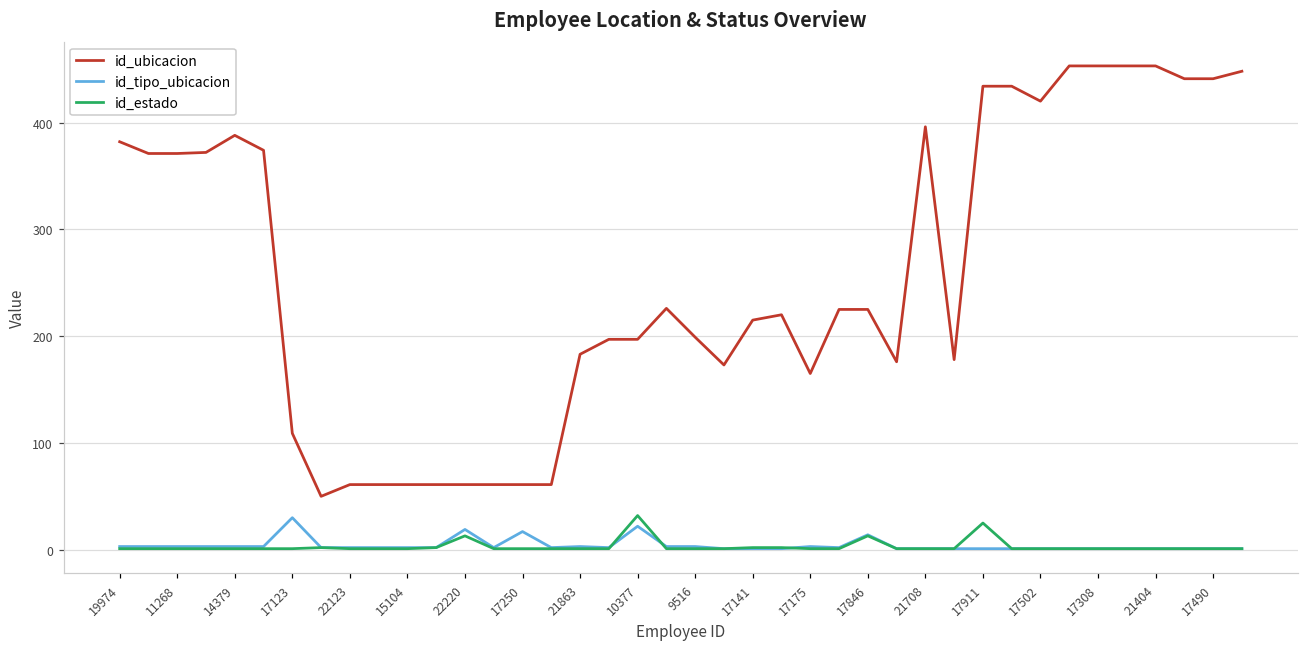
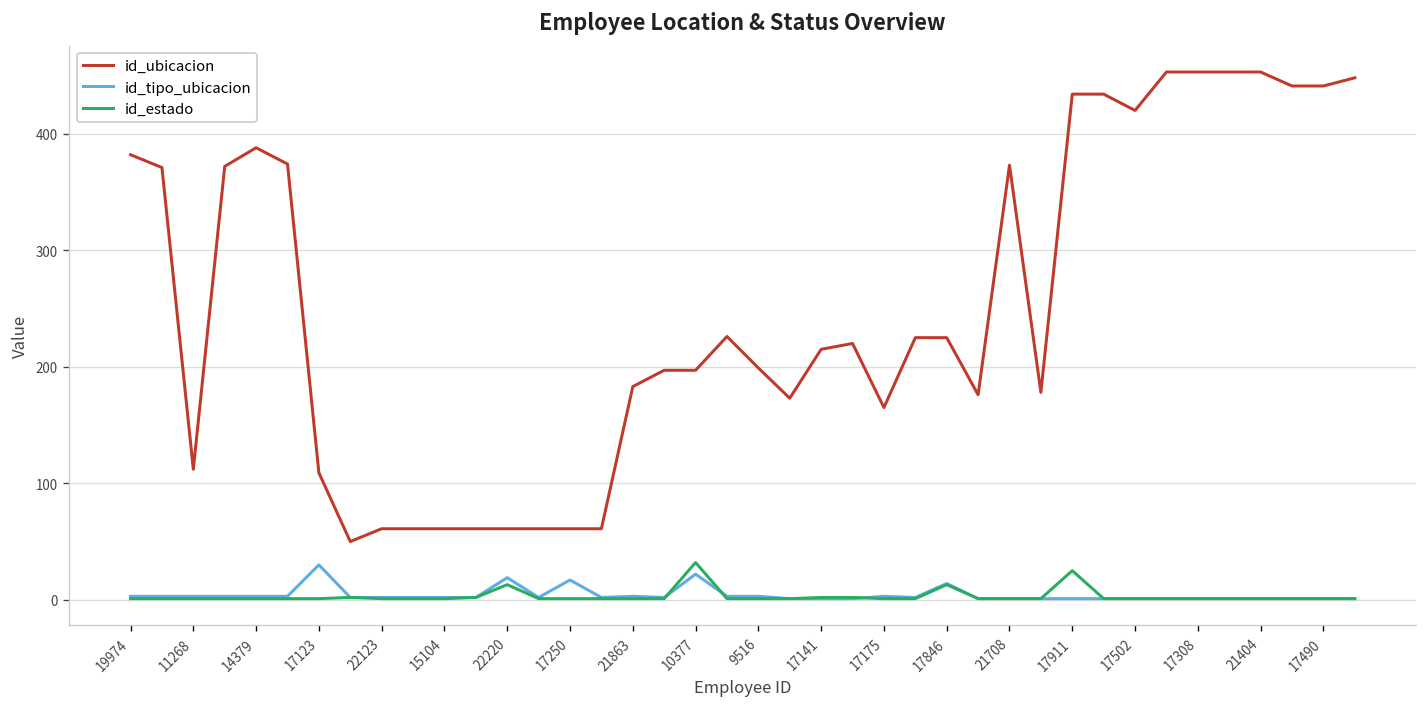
id_ubicacion, 11268: 370 -> 110
id_ubicacion, 21708: 400 -> 370
